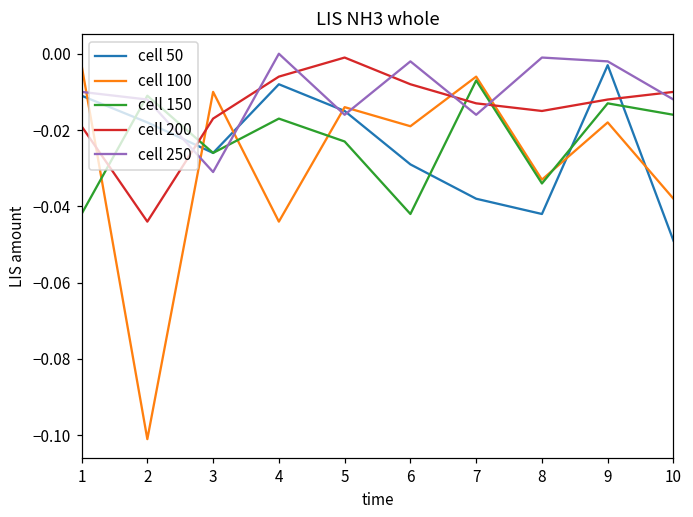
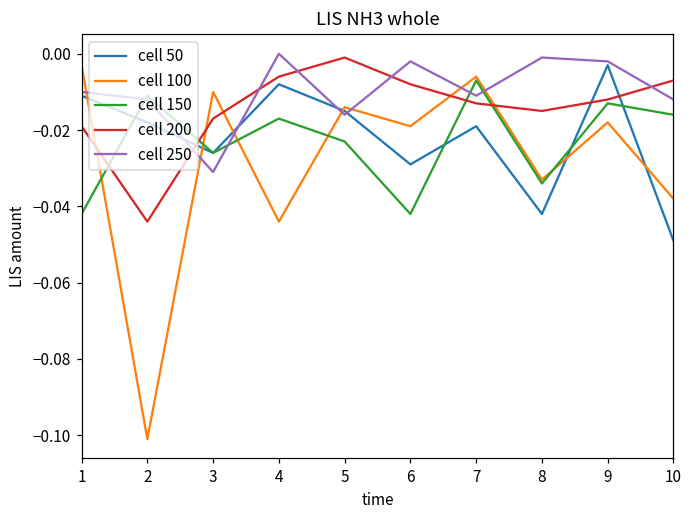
cell 50, 7: -0.038 -> -0.019
cell 250, 7: -0.016 -> -0.011
cell 200, 10: -0.010 -> -0.007
